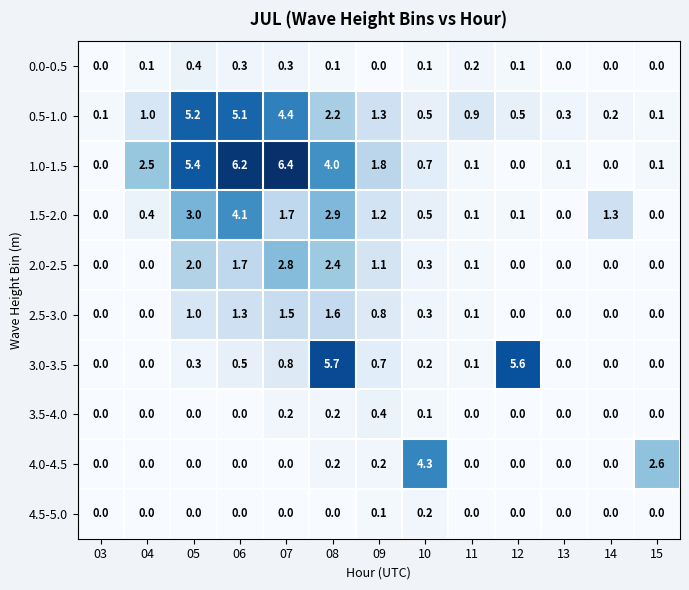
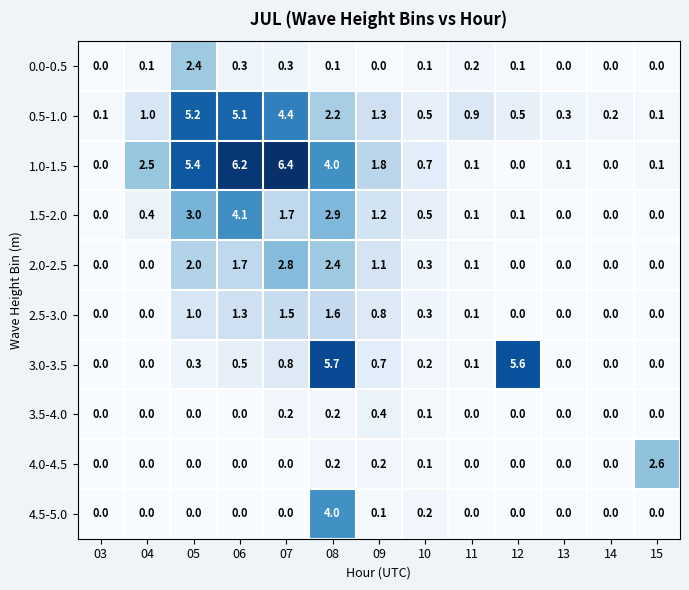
0.0-0.5, 05: 0.4 -> 2.4
1.5-2.0, 14: 1.3 -> 0.0
4.0-4.5, 10: 4.3 -> 0.1
4.5-5.0, 08: 0.0 -> 4.0
